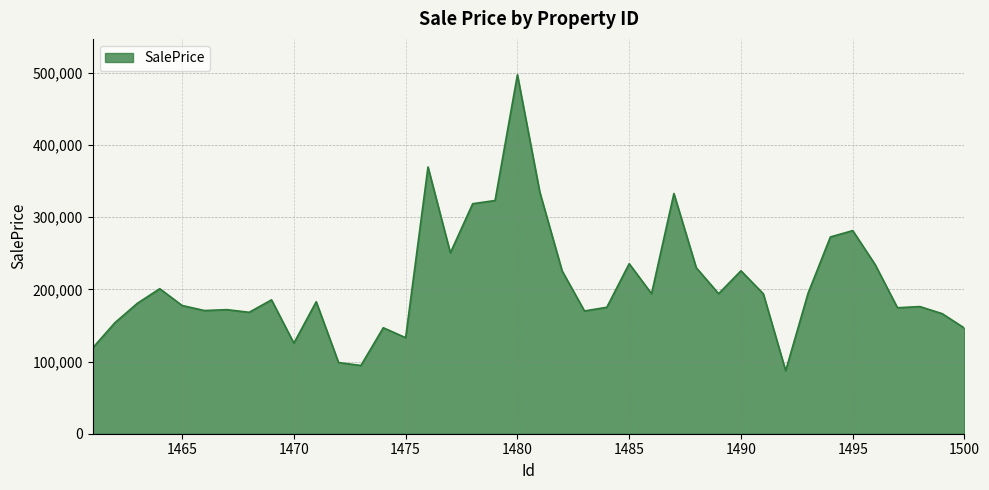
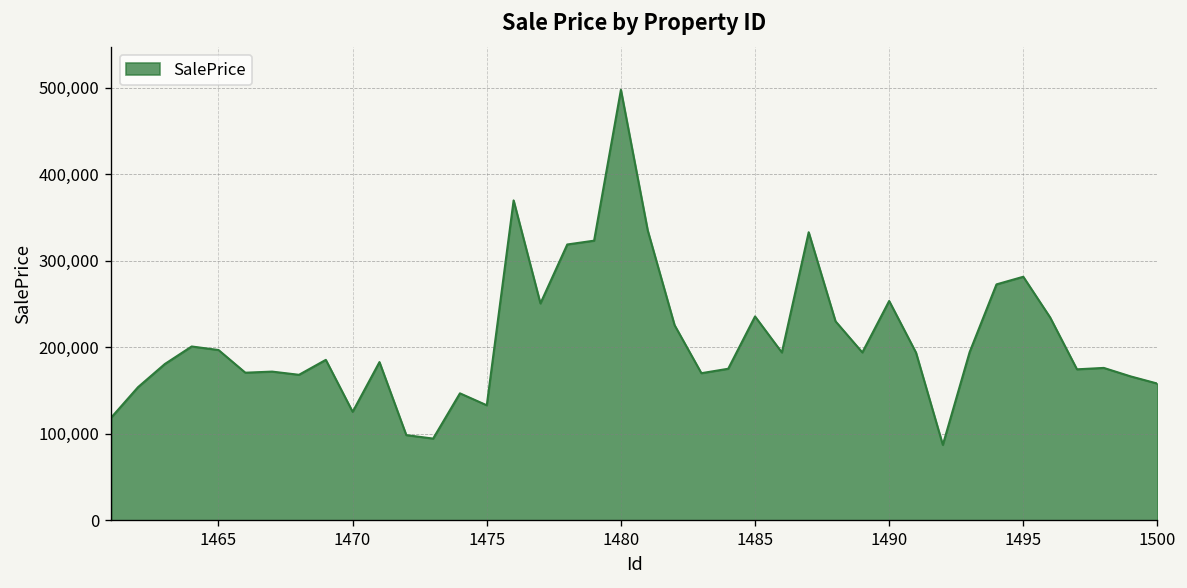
1465: 180,000 -> 200,000
1490: 230,000 -> 250,000
1500: 150,000 -> 160,000
